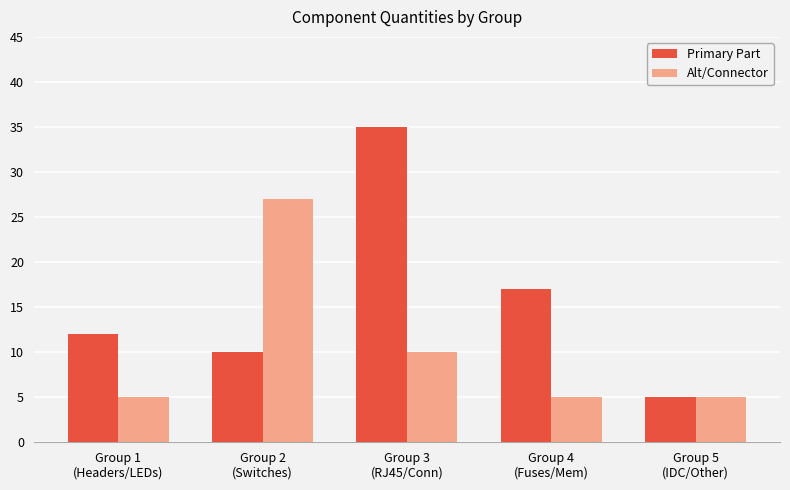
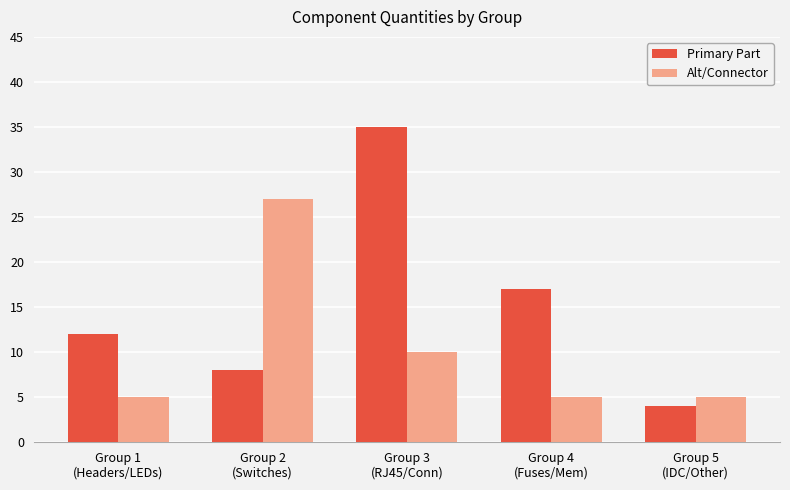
Primary Part, Group 2 (Switches): 10 -> 8
Primary Part, Group 5 (IDC/Other): 5 -> 4
